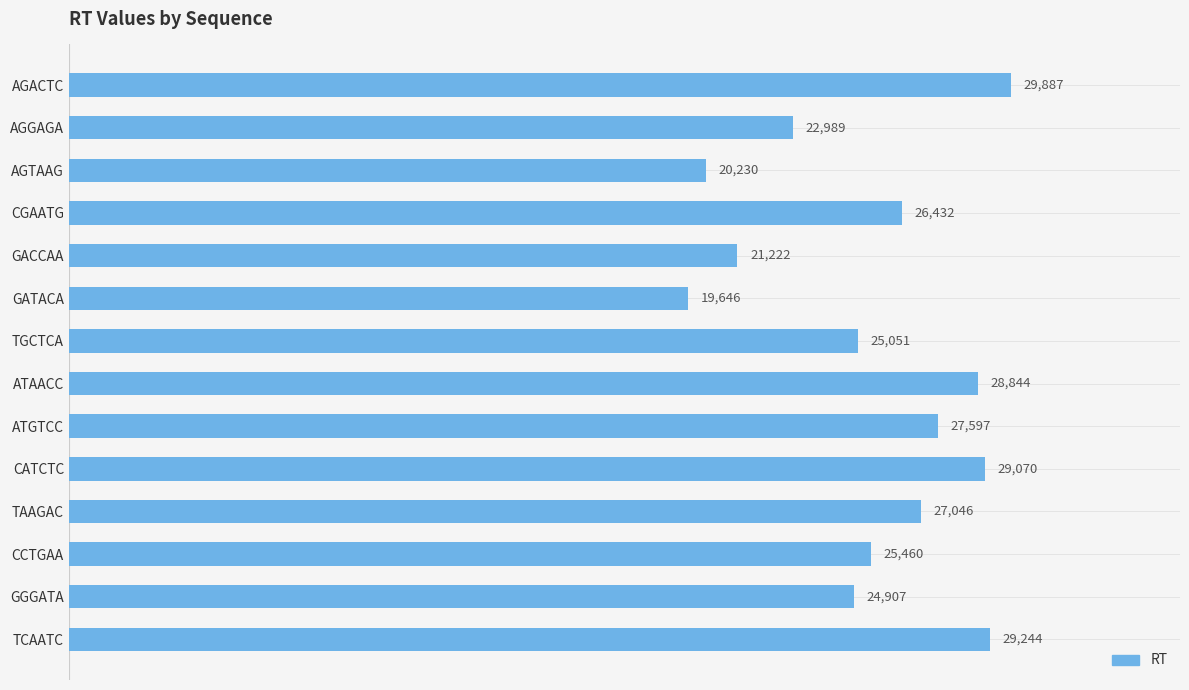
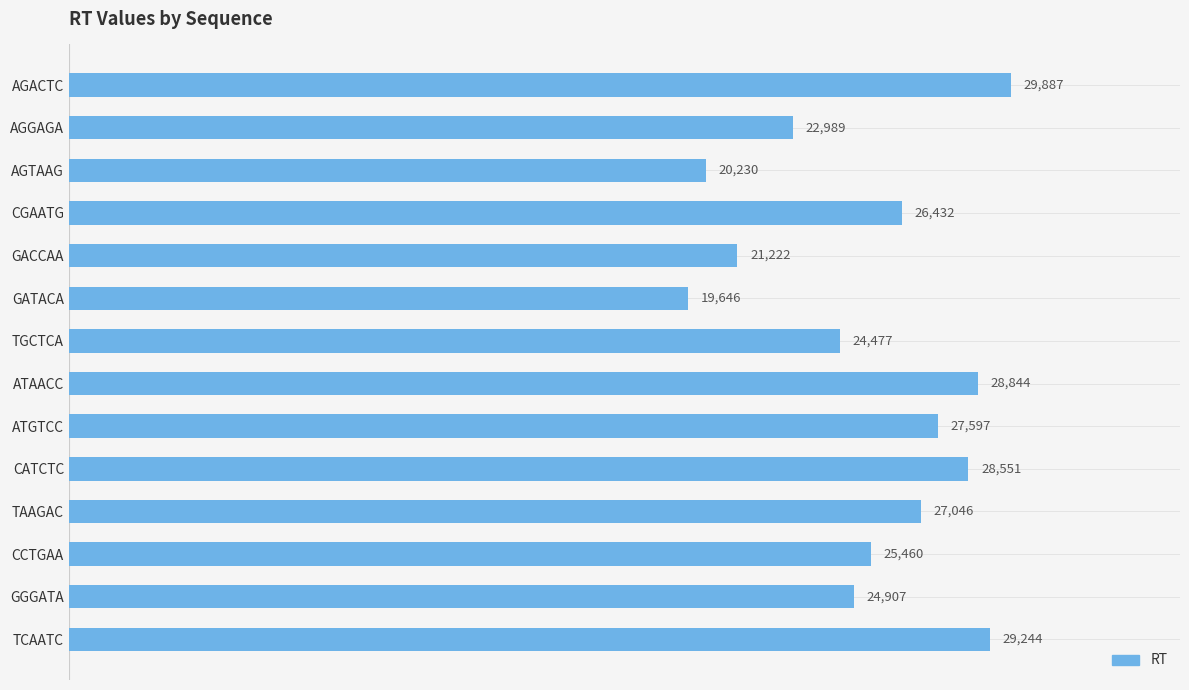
TGCTCA: 25,051 -> 24,477
CATCTC: 29,070 -> 28,551
